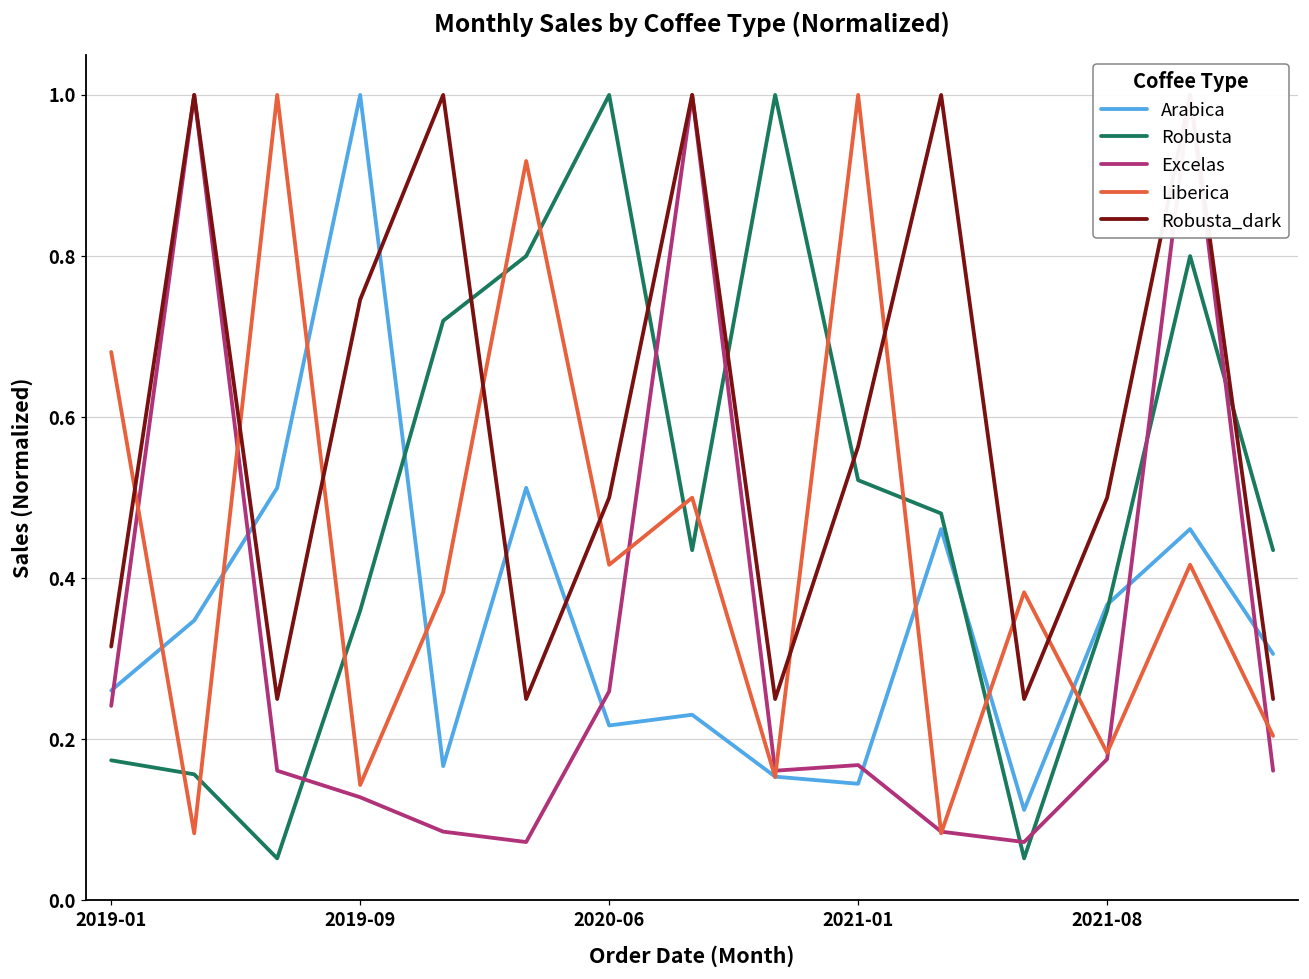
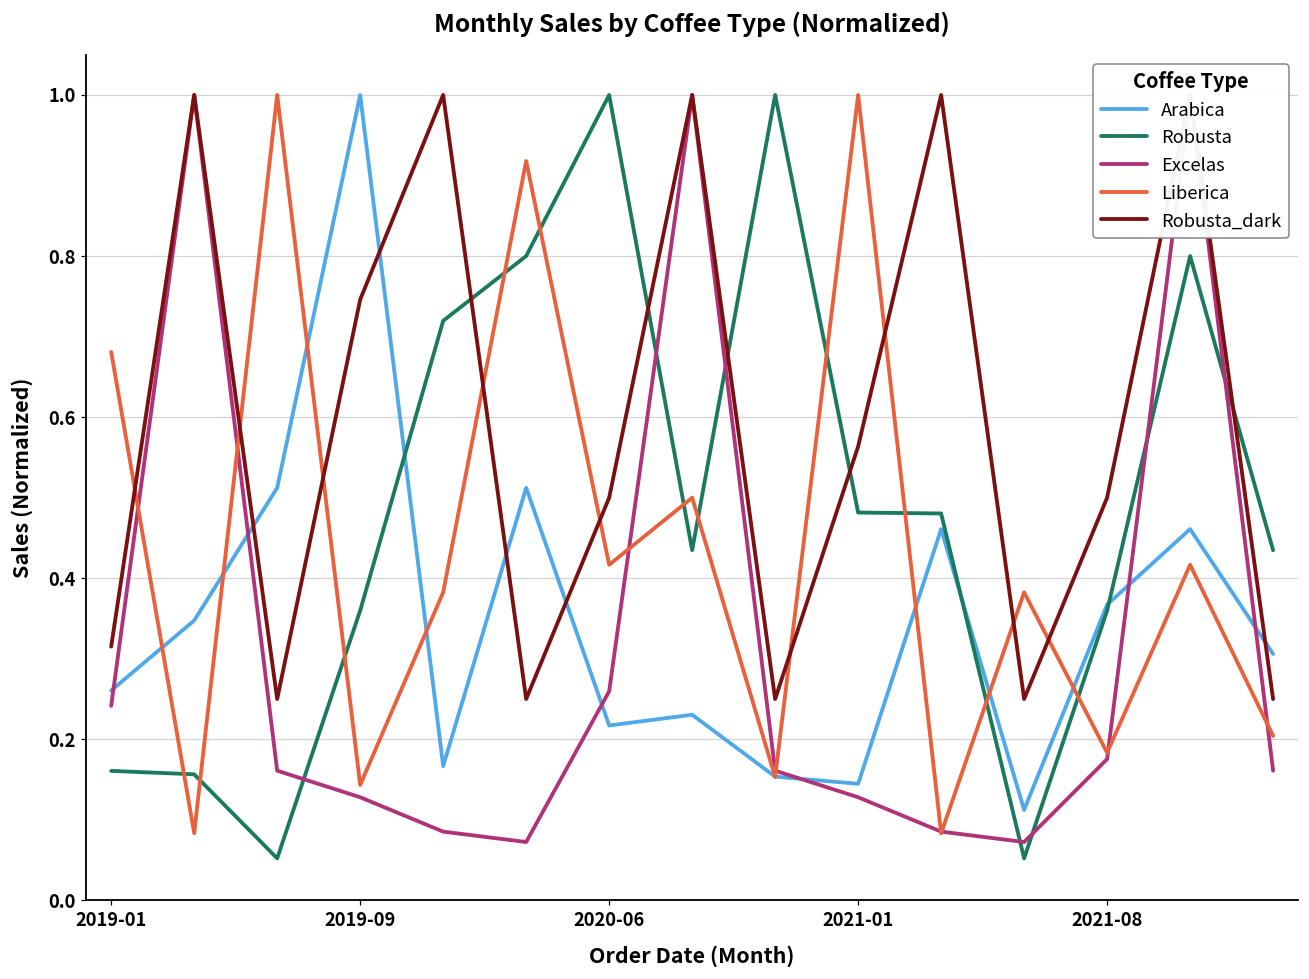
Robusta, 2019-01: 0.17 -> 0.16
Robusta, 2021-01: 0.52 -> 0.48
Excelas, 2021-01: 0.17 -> 0.13
